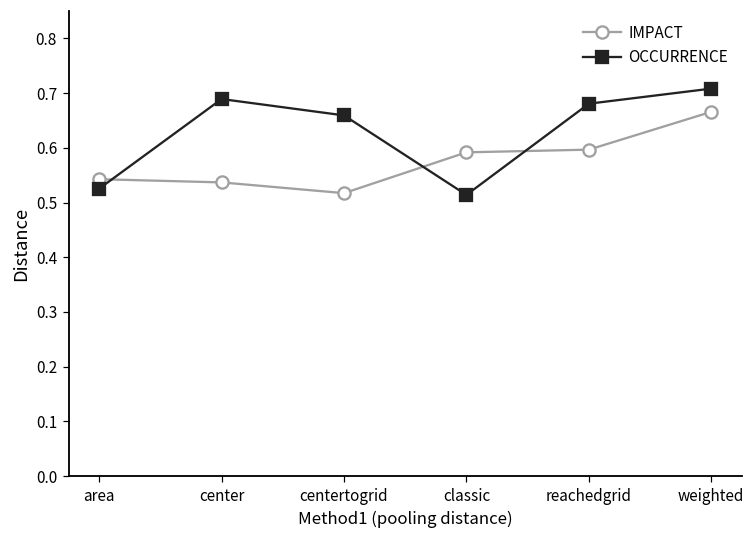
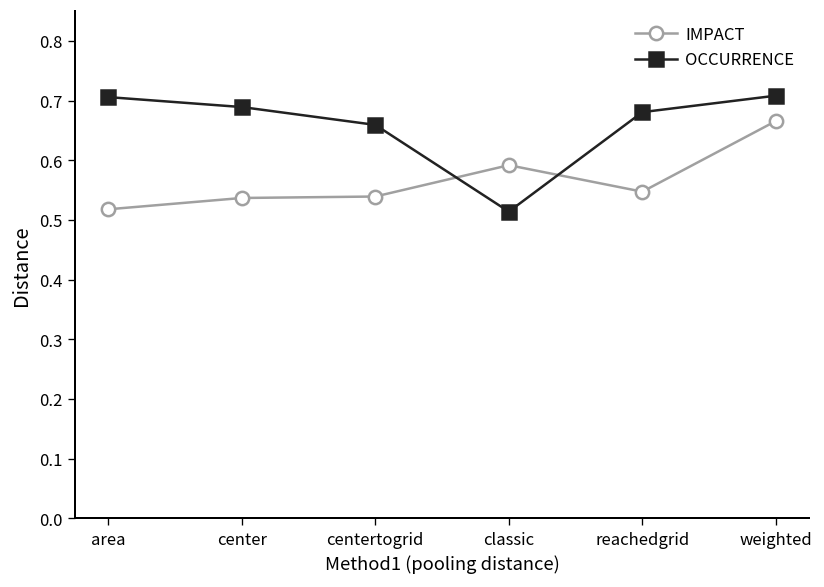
IMPACT, area: 0.54 -> 0.52
OCCURRENCE, area: 0.53 -> 0.71
IMPACT, centertogrid: 0.52 -> 0.54
IMPACT, reachedgrid: 0.60 -> 0.55
